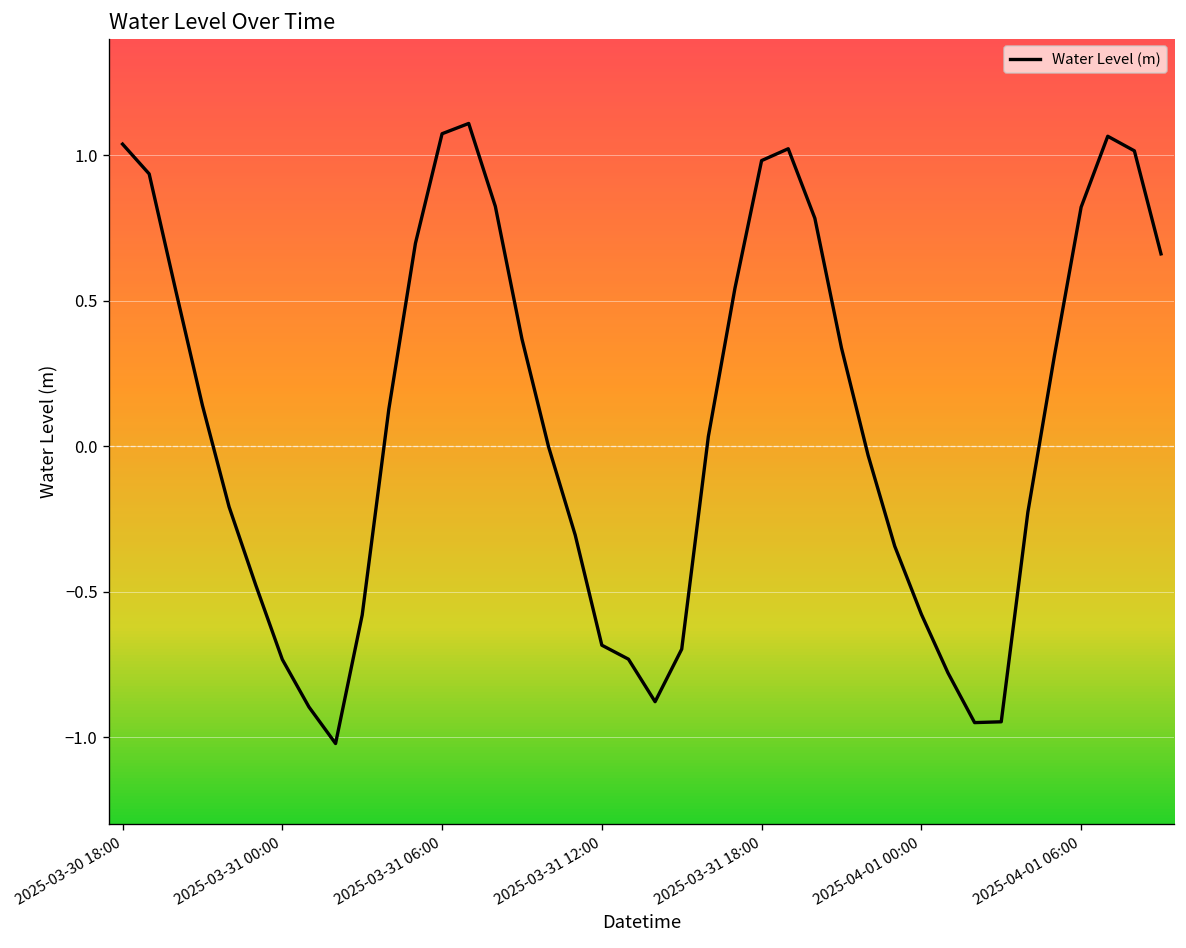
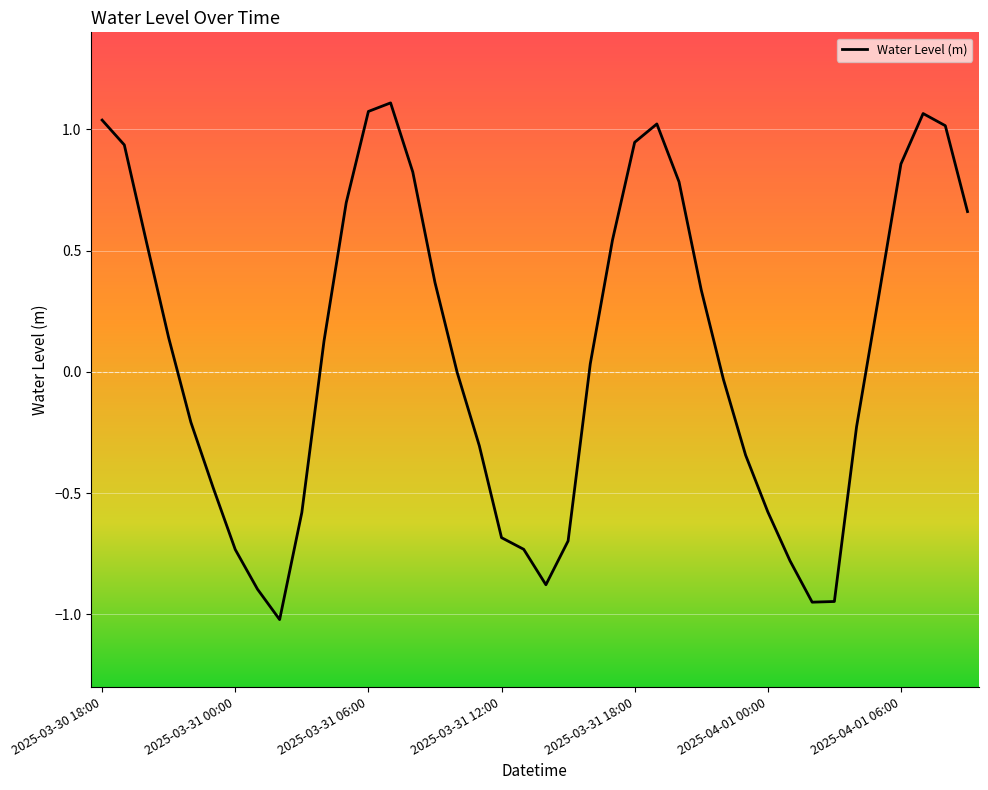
2025-03-31 18:00: 0.98 -> 0.95
2025-04-01 06:00: 0.82 -> 0.86
